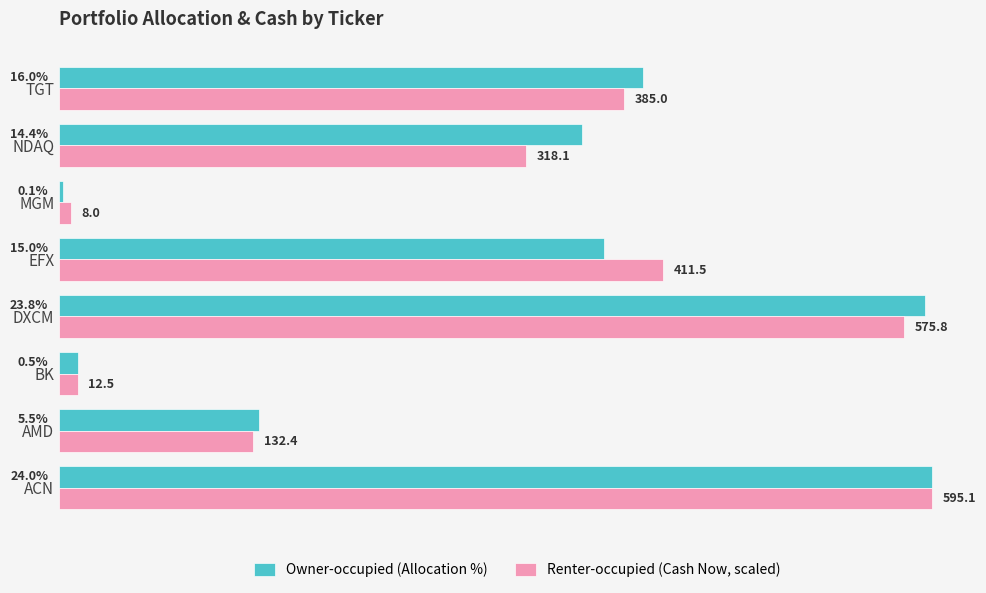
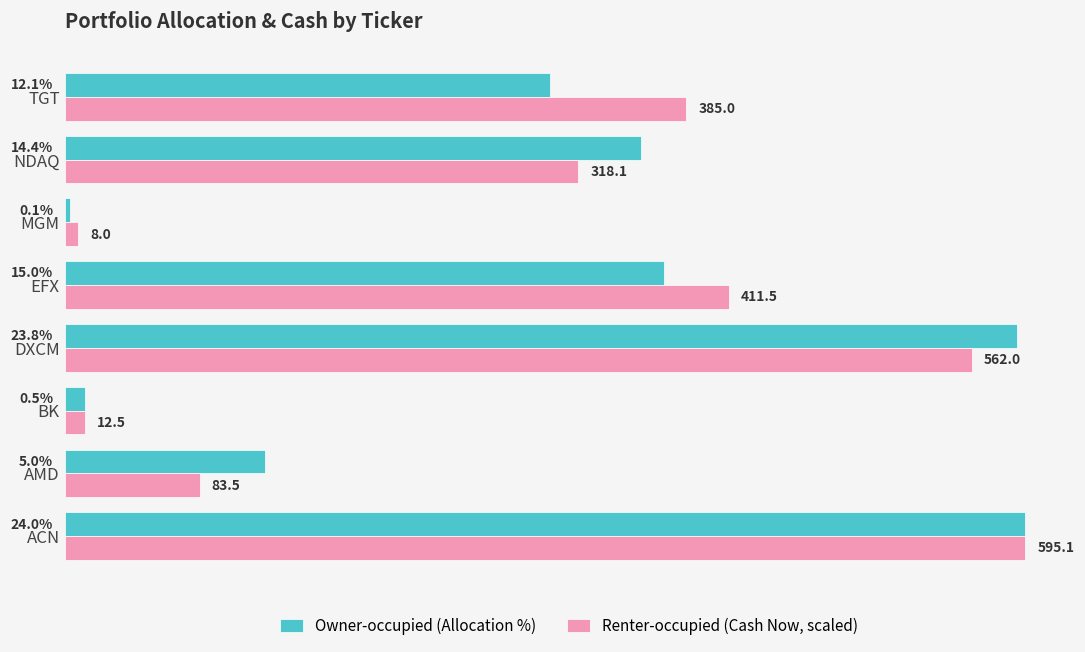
Owner-occupied (Allocation %), TGT: 16.0% -> 12.1%
Renter-occupied (Cash Now, scaled), DXCM: 575.8 -> 562.0
Owner-occupied (Allocation %), AMD: 5.5% -> 5.0%
Renter-occupied (Cash Now, scaled), AMD: 132.4 -> 83.5
